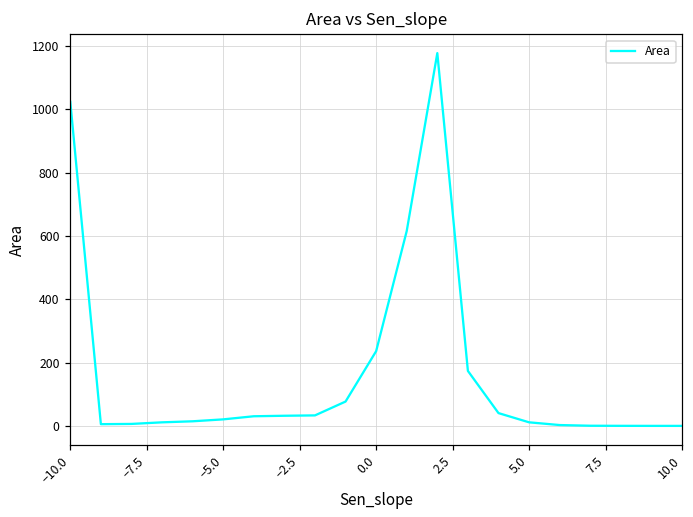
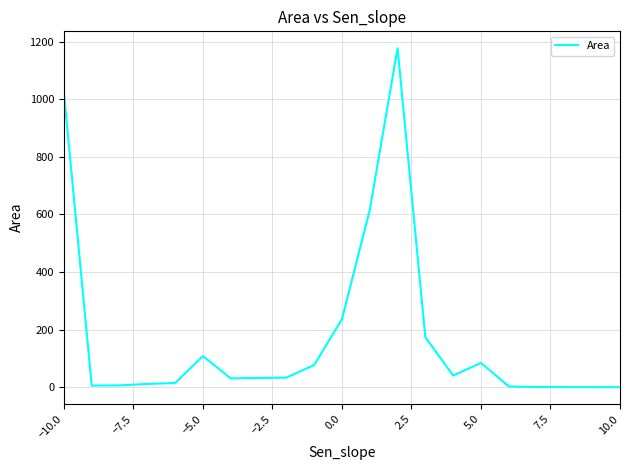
−5.0: 20 -> 110
5.0: 10 -> 80
